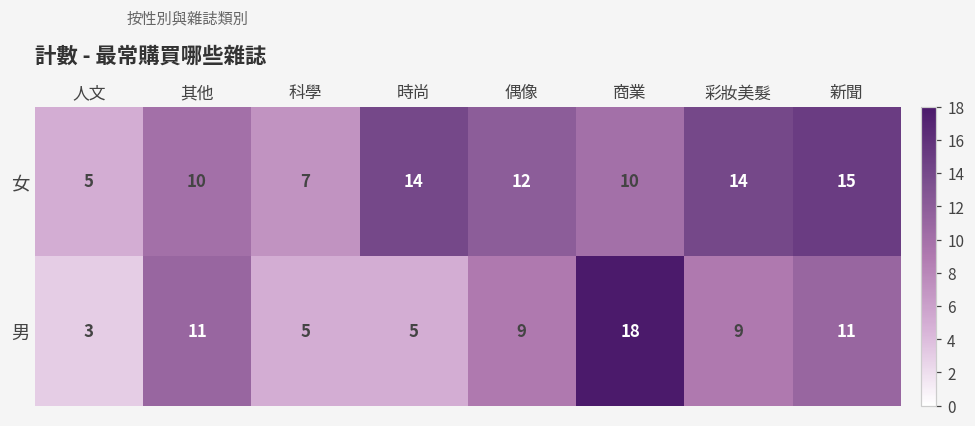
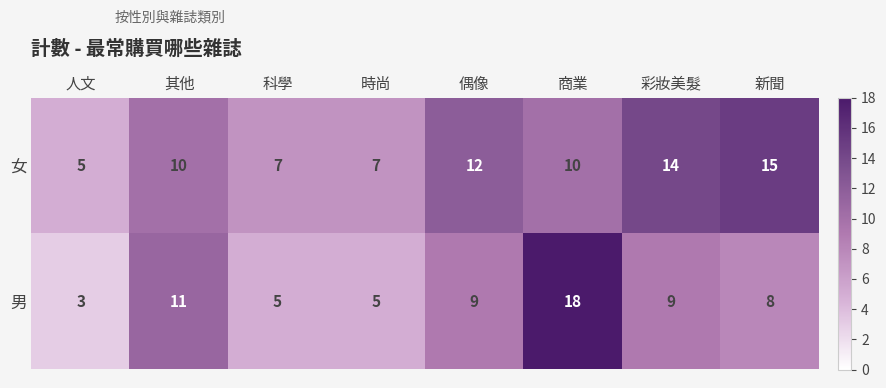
女, 時尚: 14 -> 7
男, 新聞: 11 -> 8
